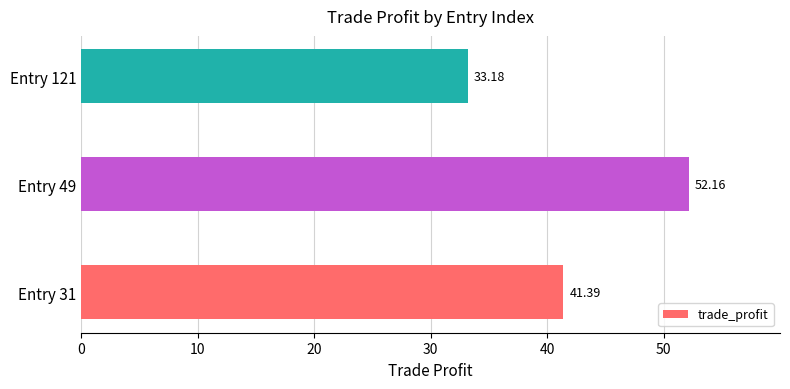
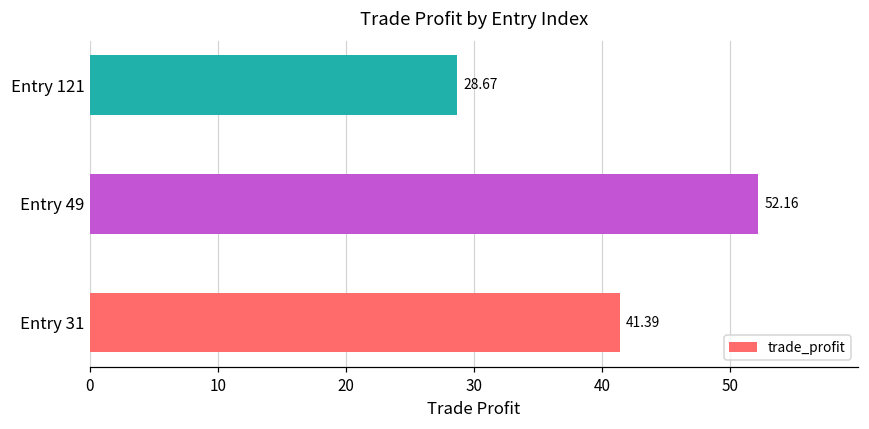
Entry 121: 33.18 -> 28.67
